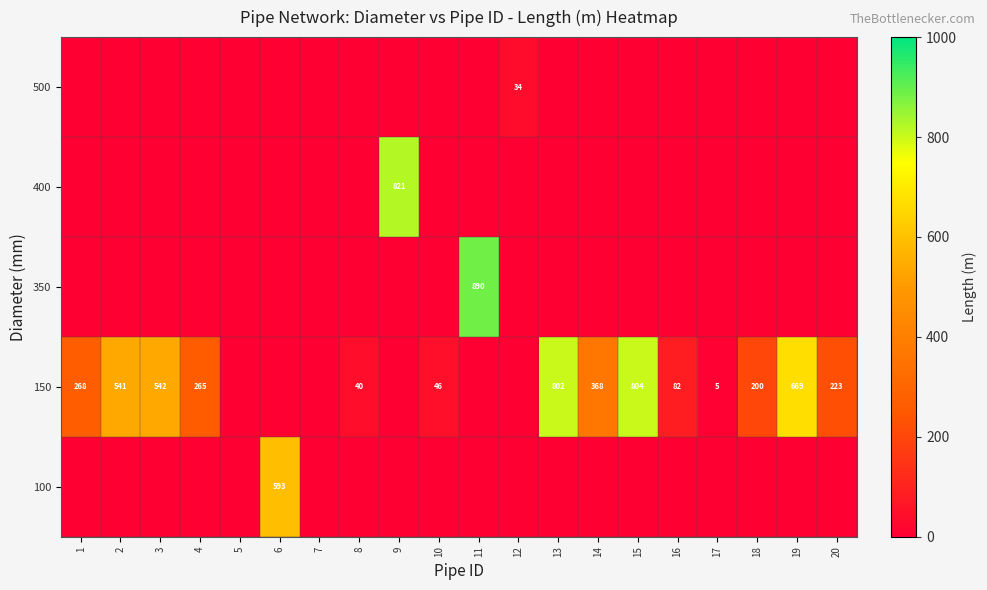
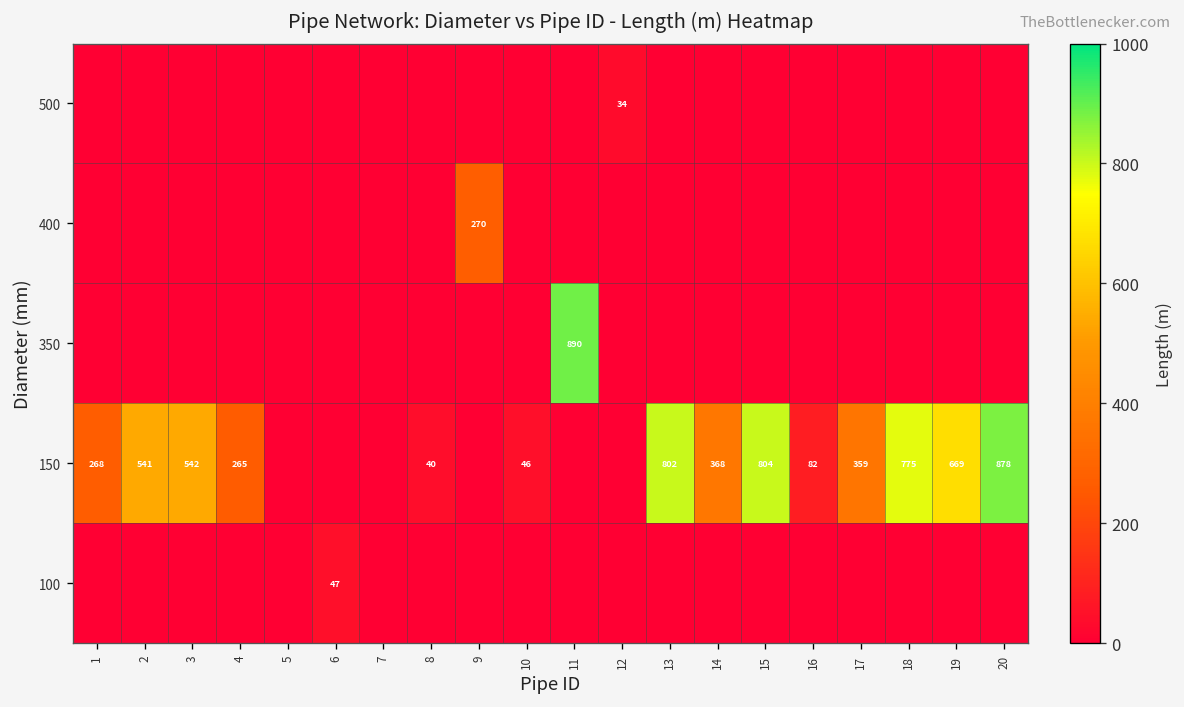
400, 9: 821 -> 270
150, 17: 5 -> 359
150, 18: 200 -> 775
150, 20: 223 -> 878
100, 6: 593 -> 47
